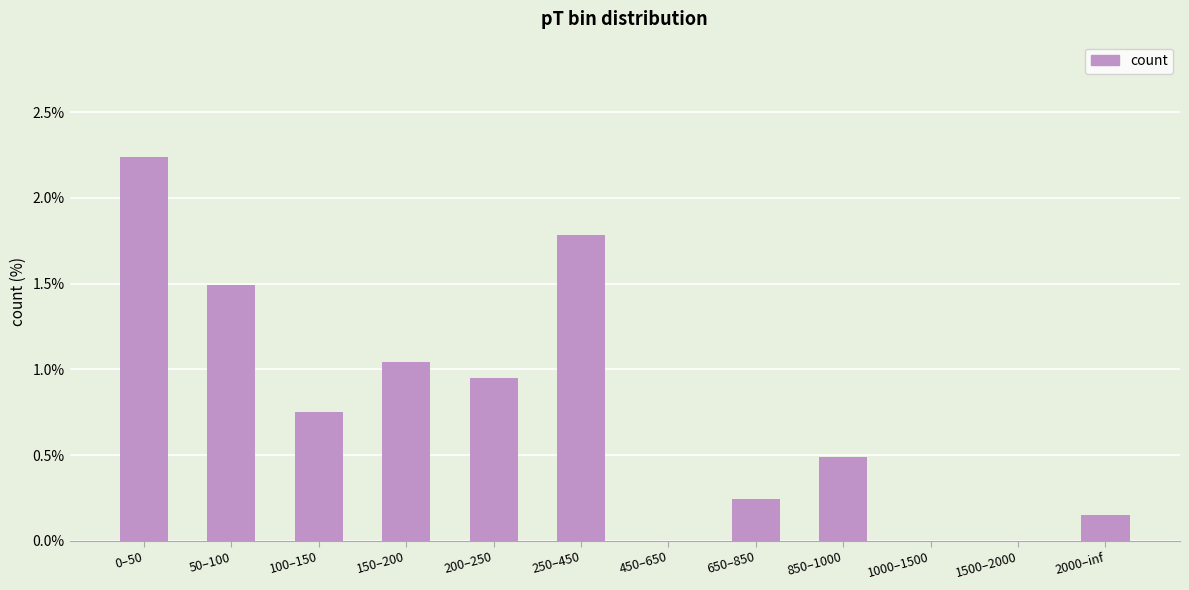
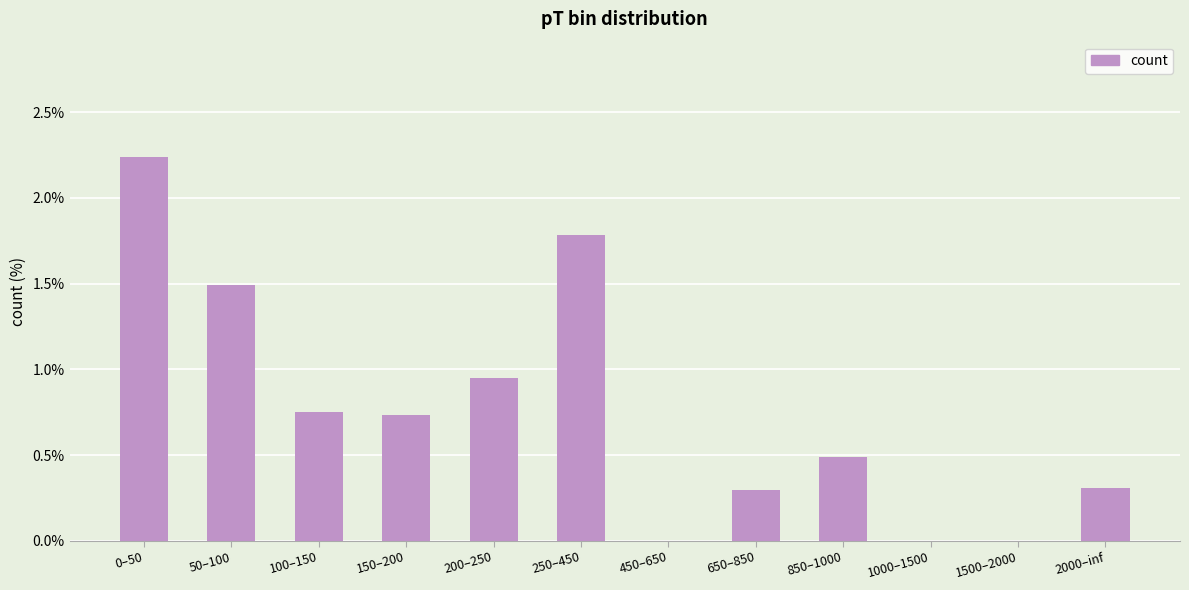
150–200: 1.05% -> 0.73%
650–850: 0.24% -> 0.30%
2000–inf: 0.15% -> 0.31%
